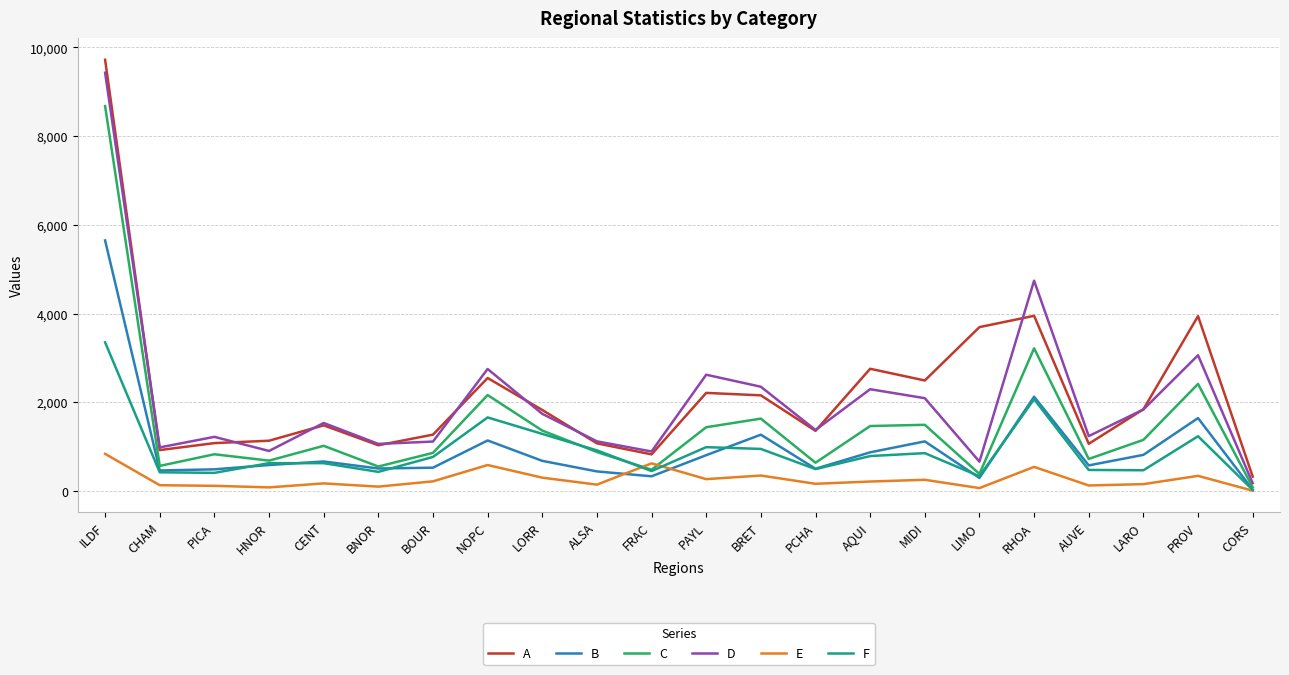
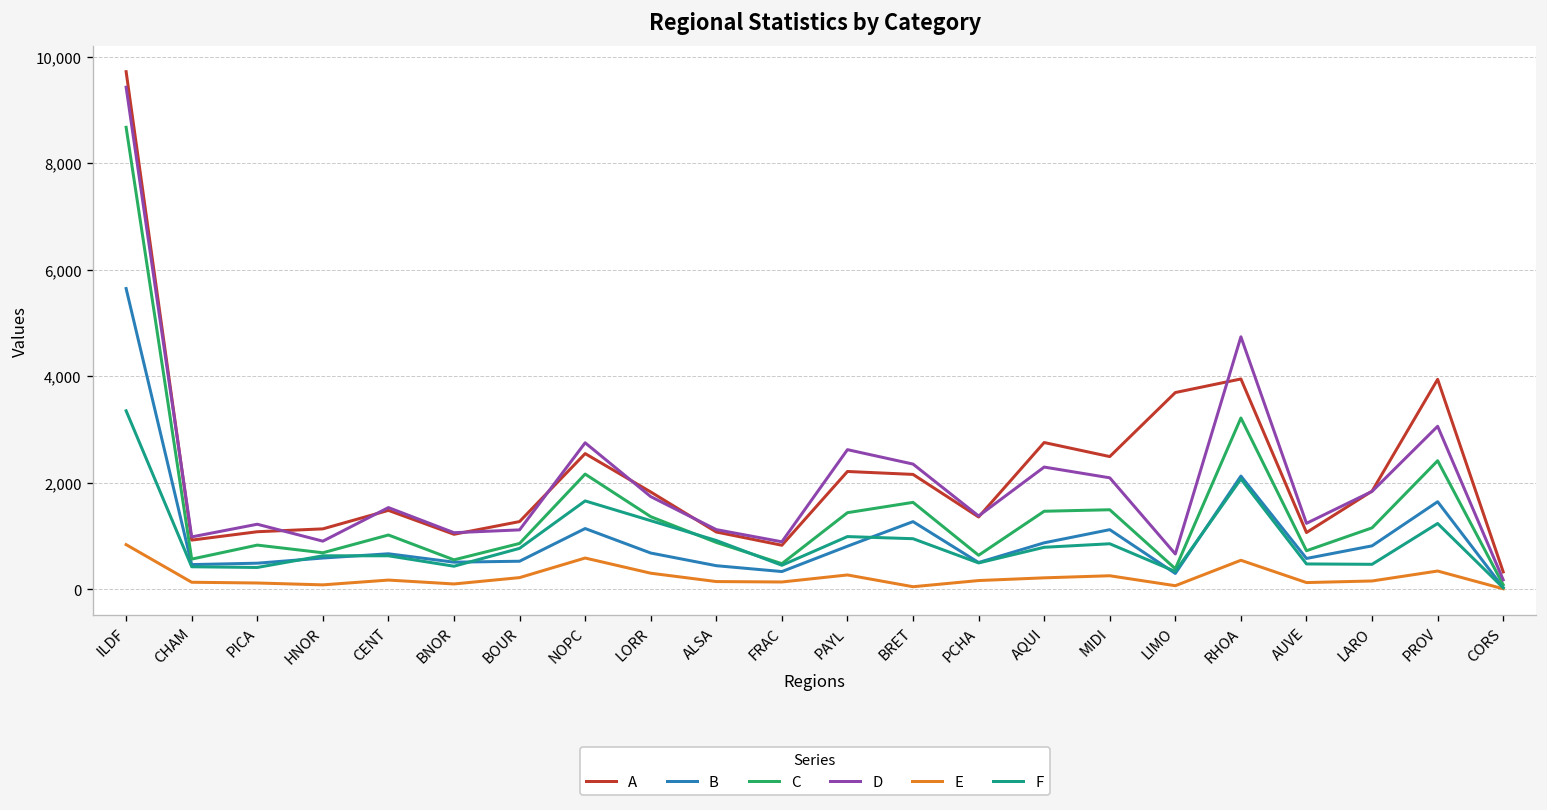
E, FRAC: 600 -> 100
E, BRET: 400 -> 0
